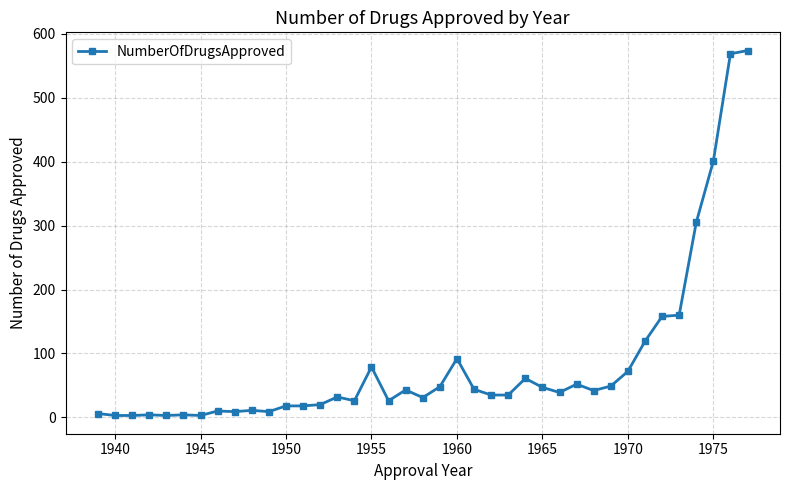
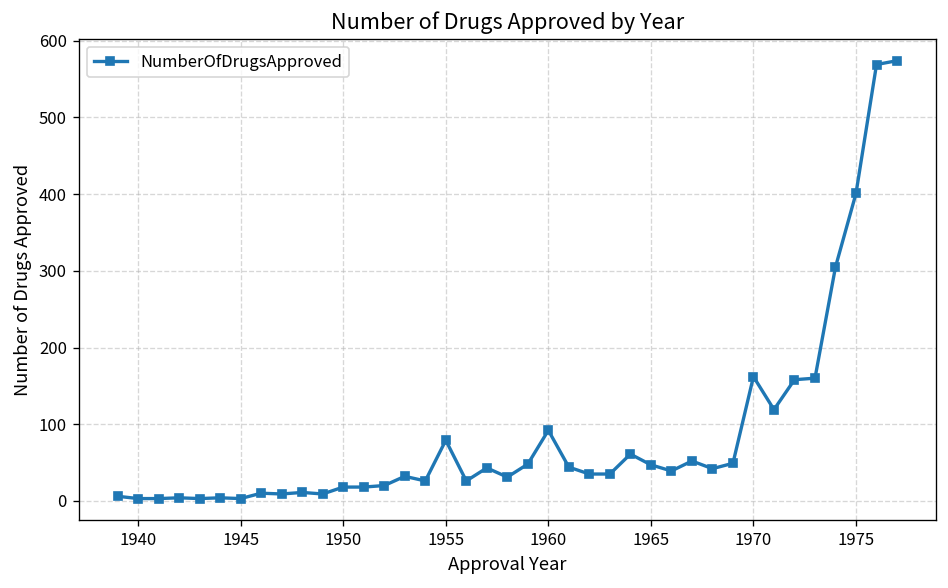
1970: 70 -> 160
